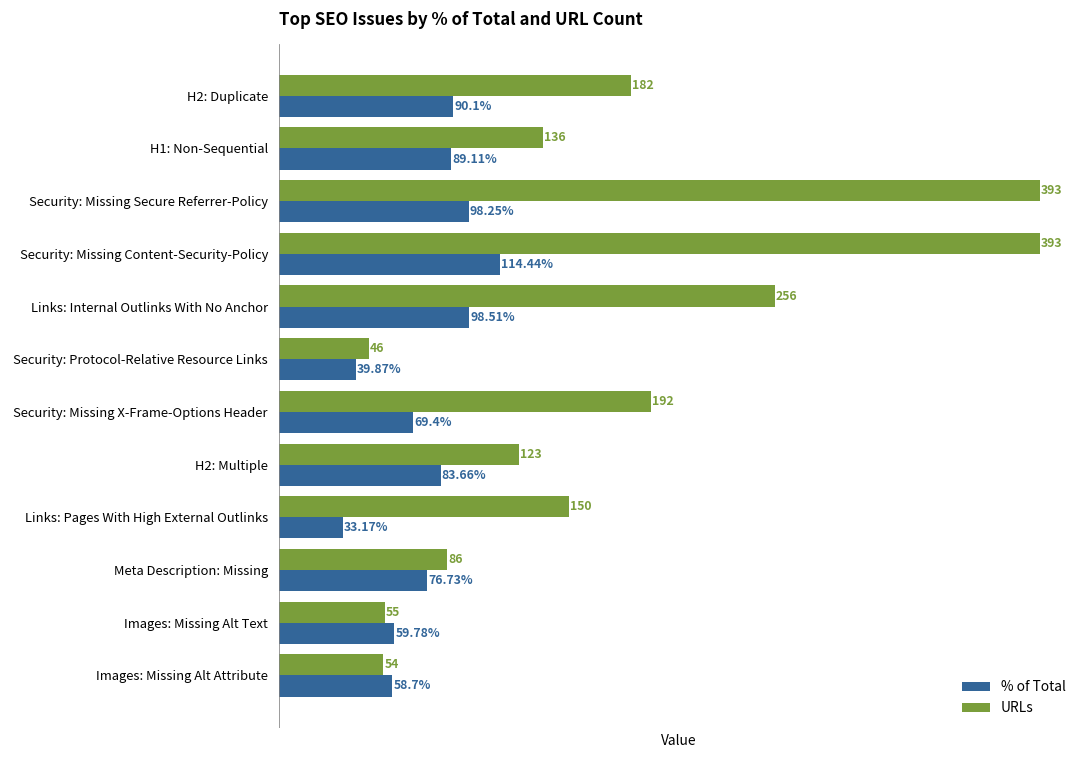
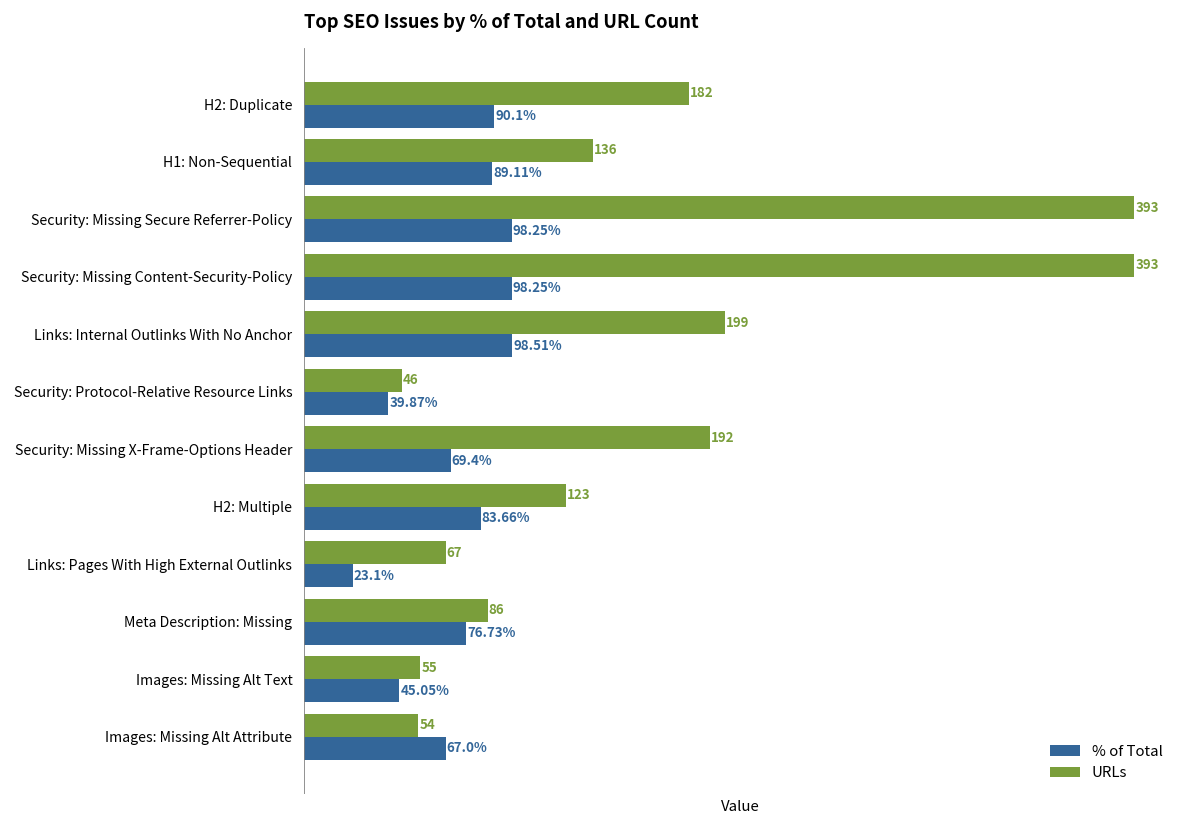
% of Total, Security: Missing Content-Security-Policy: 114.44% -> 98.25%
URLs, Links: Internal Outlinks With No Anchor: 256 -> 199
URLs, Links: Pages With High External Outlinks: 150 -> 67
% of Total, Links: Pages With High External Outlinks: 33.17% -> 23.1%
% of Total, Images: Missing Alt Text: 59.78% -> 45.05%
% of Total, Images: Missing Alt Attribute: 58.7% -> 67.0%
